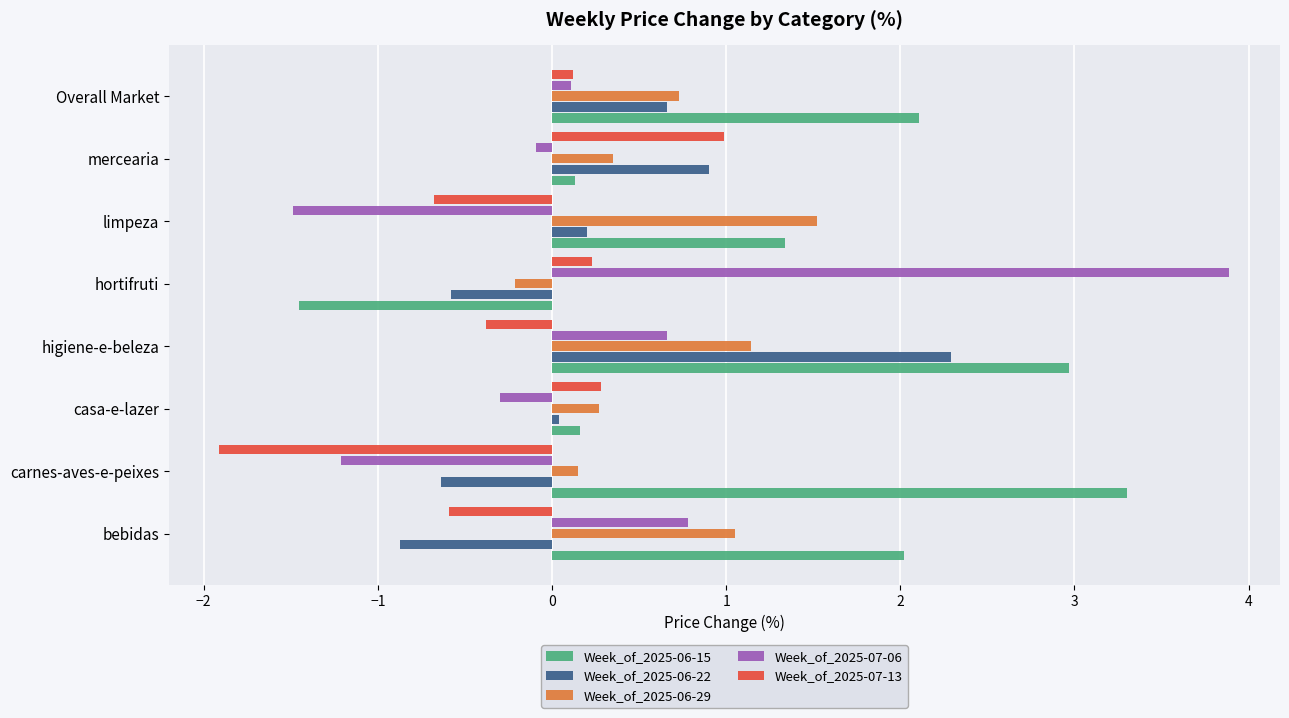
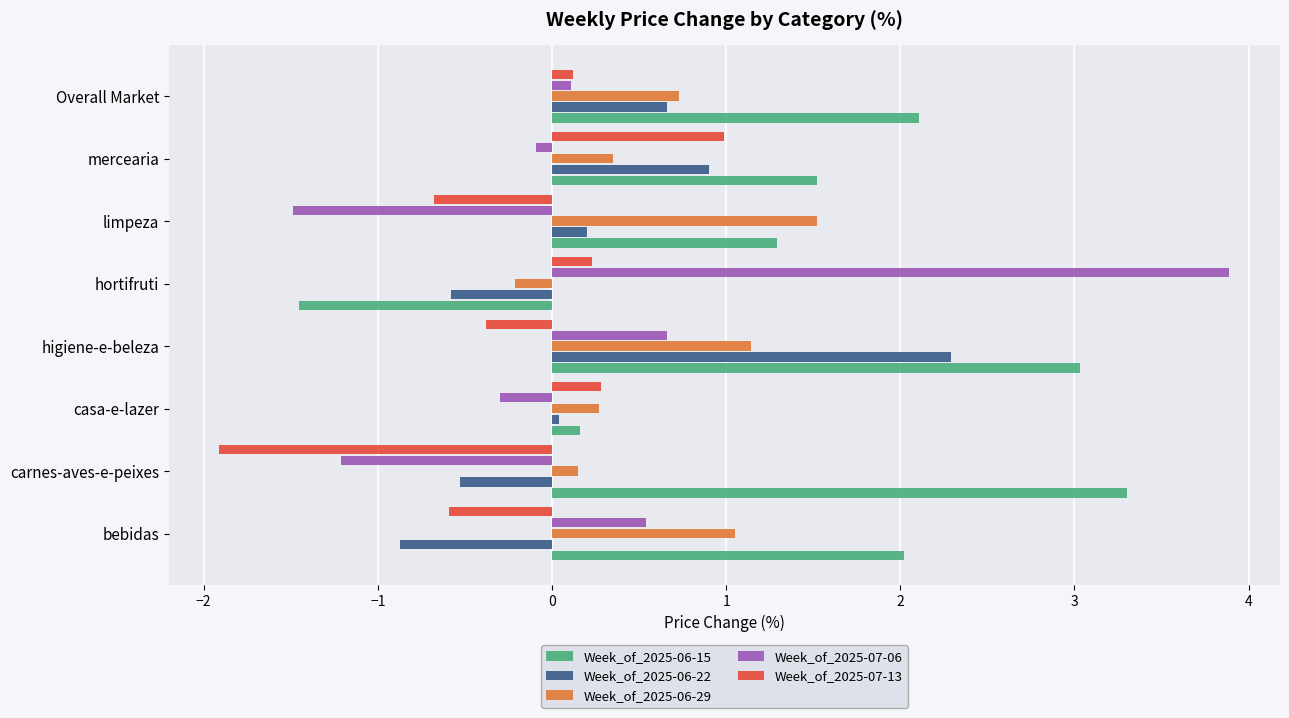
Week_of_2025-06-15, mercearia: 0.13 -> 1.52
Week_of_2025-06-15, limpeza: 1.34 -> 1.29
Week_of_2025-06-15, higiene-e-beleza: 2.97 -> 3.03
Week_of_2025-06-22, carnes-aves-e-peixes: -0.64 -> -0.53
Week_of_2025-07-06, bebidas: 0.78 -> 0.54
